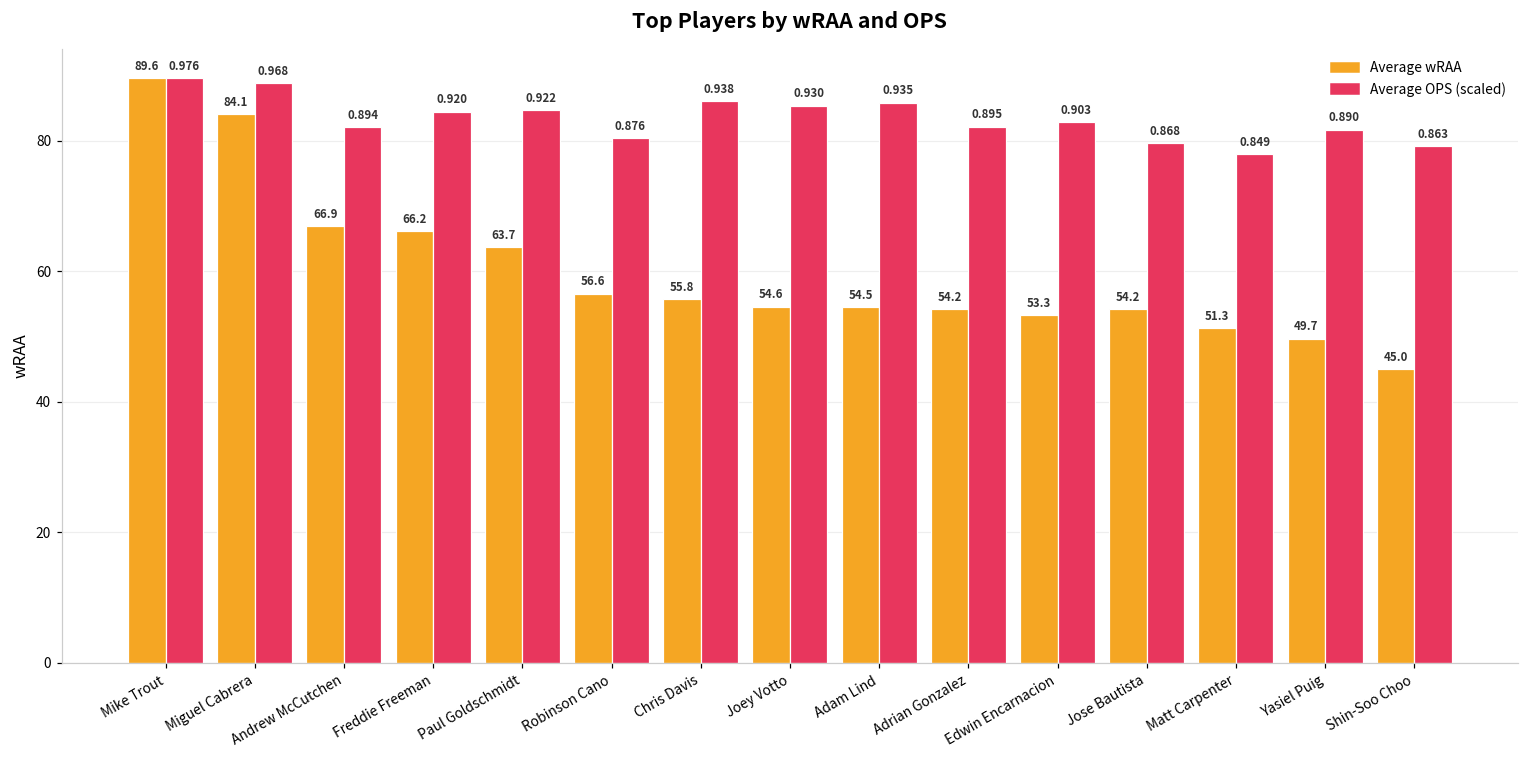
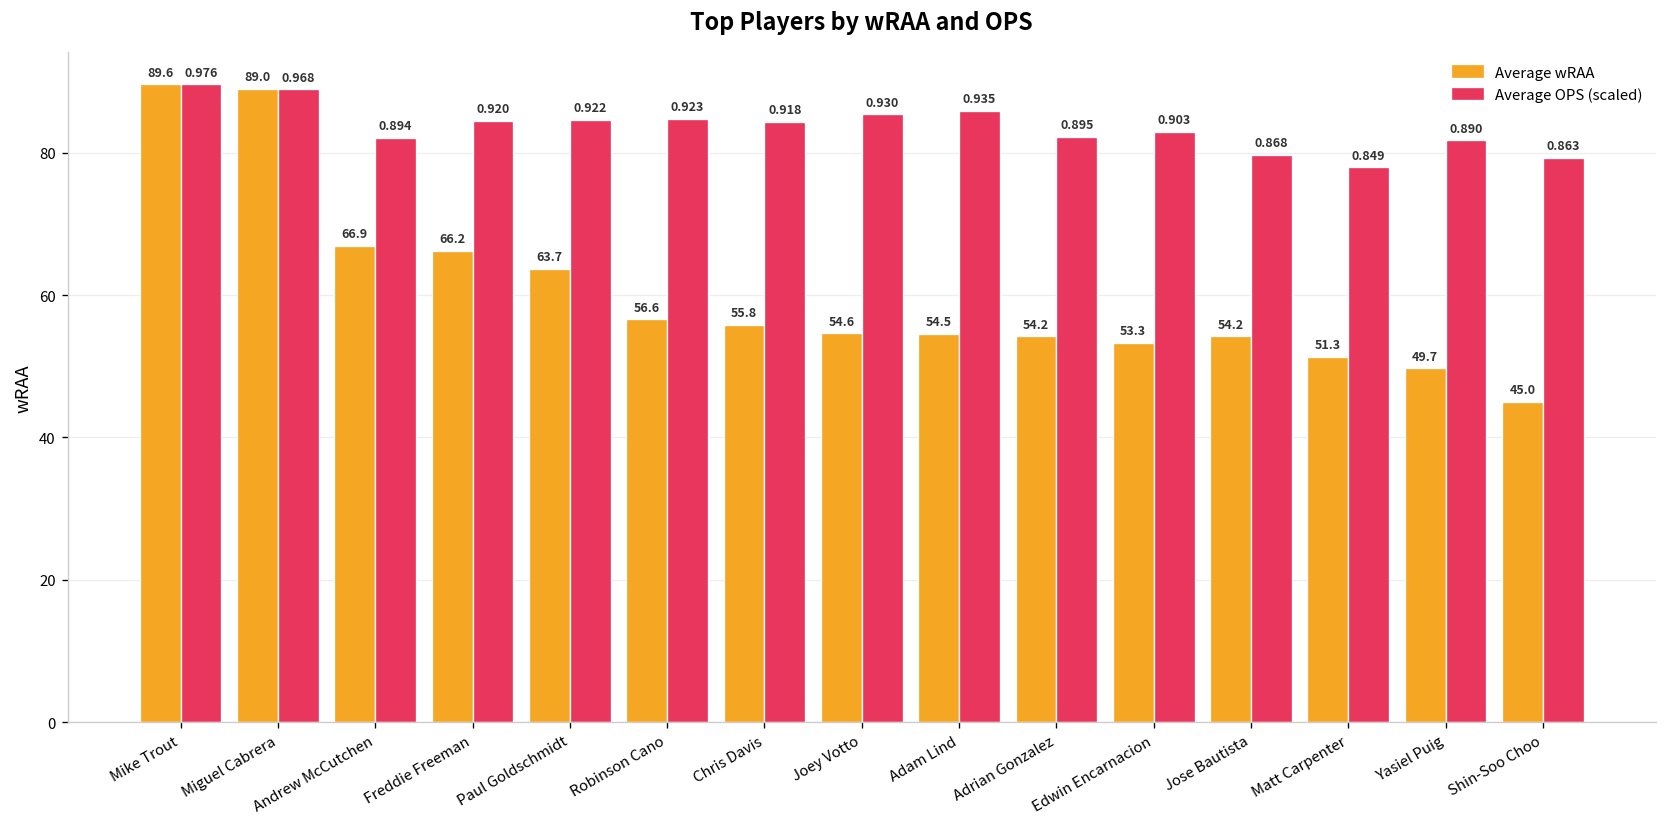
Average wRAA, Miguel Cabrera: 84.1 -> 89.0
Average OPS (scaled), Robinson Cano: 0.876 -> 0.923
Average OPS (scaled), Chris Davis: 0.938 -> 0.918
